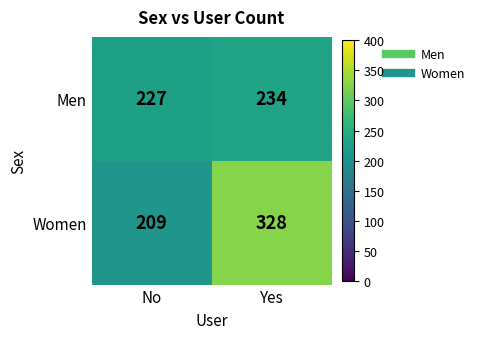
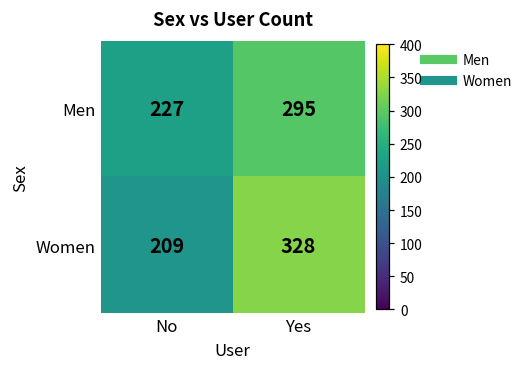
Men, Yes: 234 -> 295
